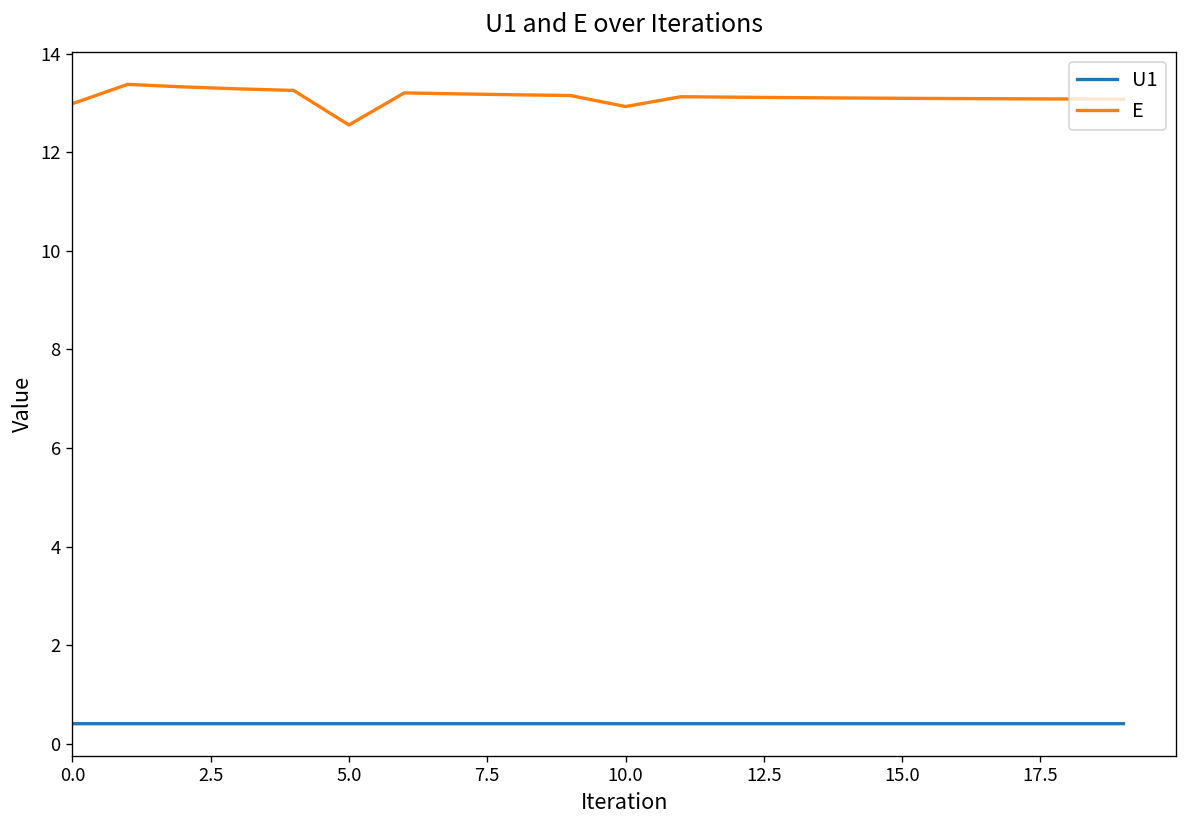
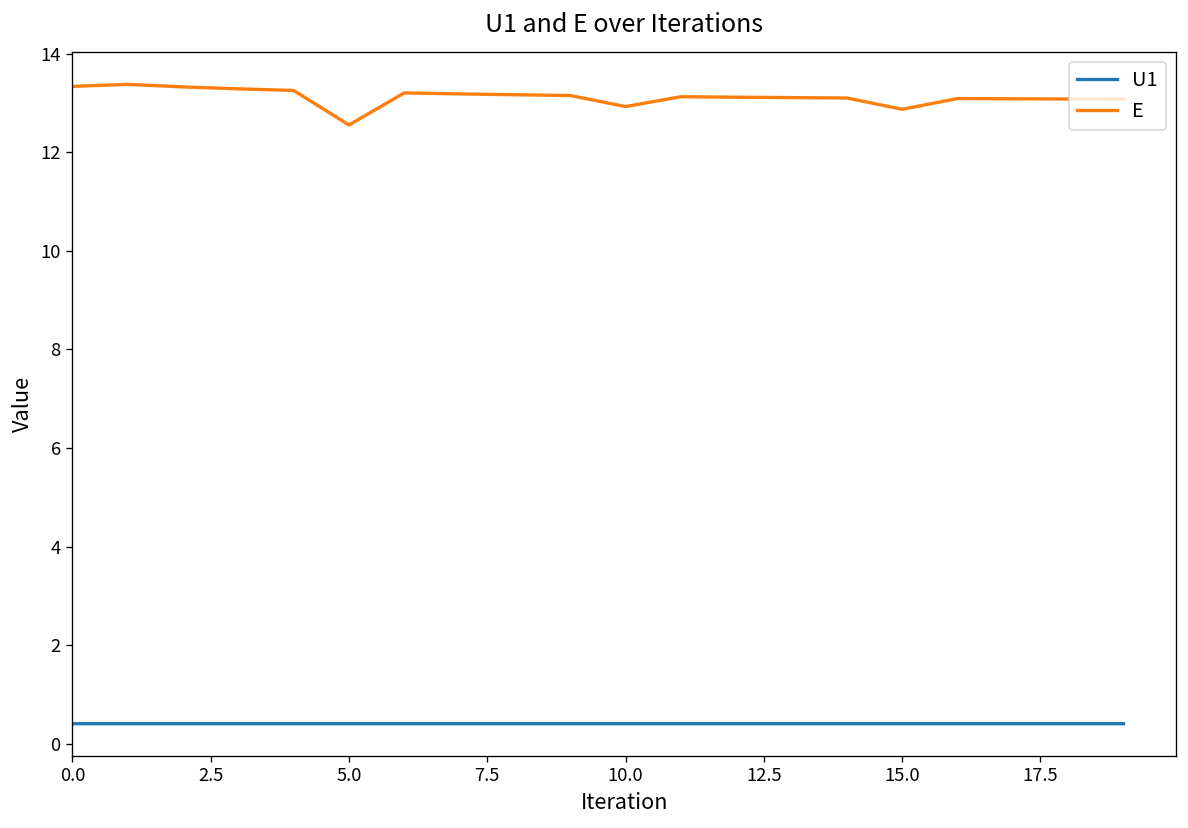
E, 0.0: 13.0 -> 13.3
E, 15.0: 13.1 -> 12.9
